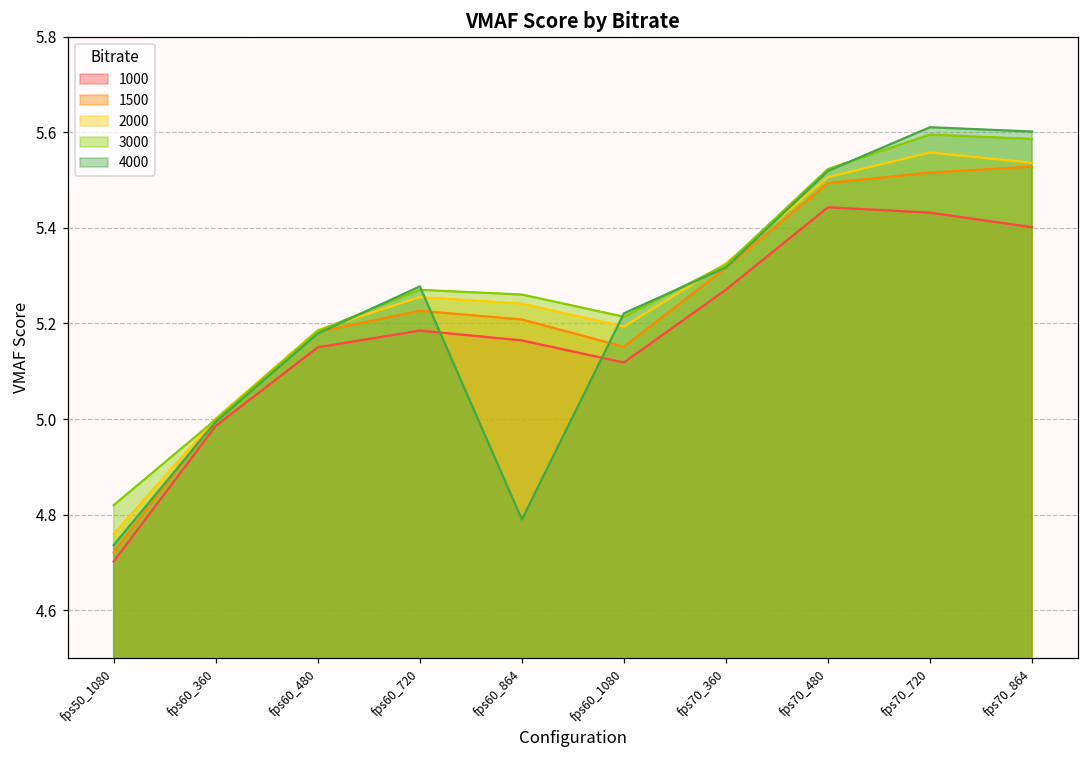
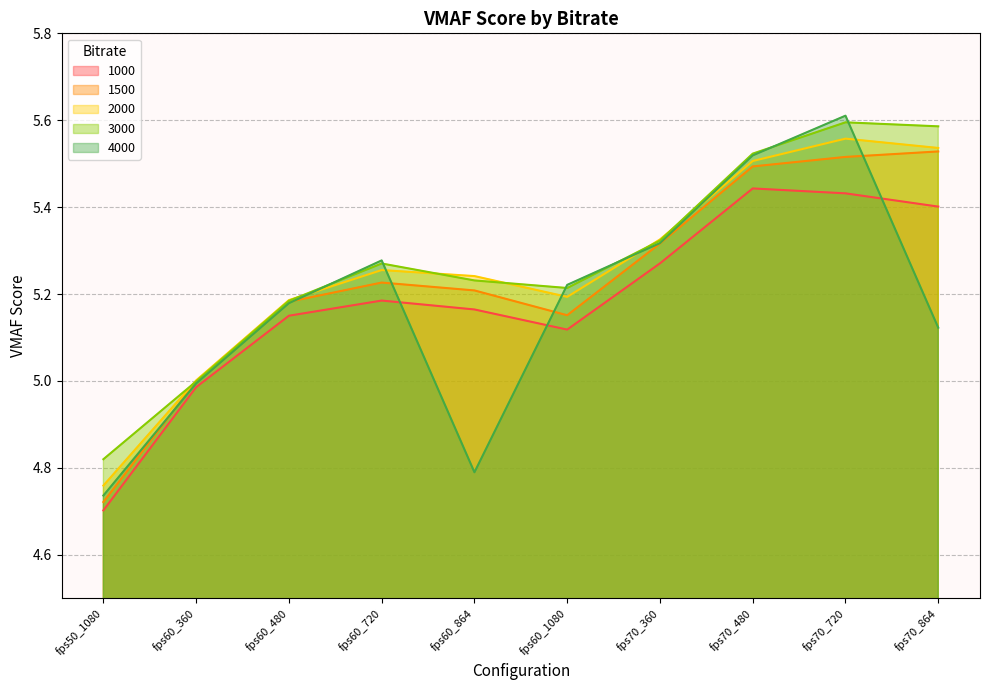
3000, fps60_864: 5.26 -> 5.23
4000, fps70_864: 5.60 -> 5.12
